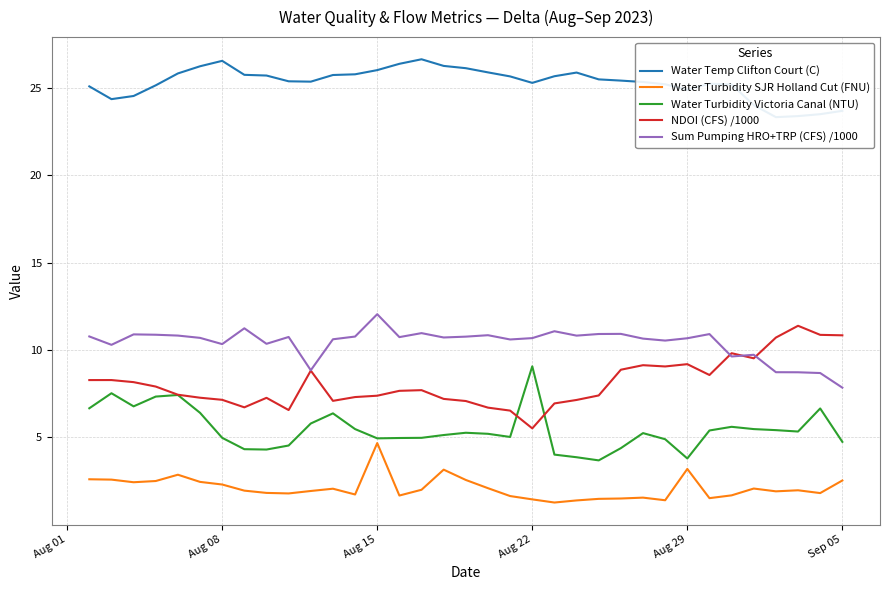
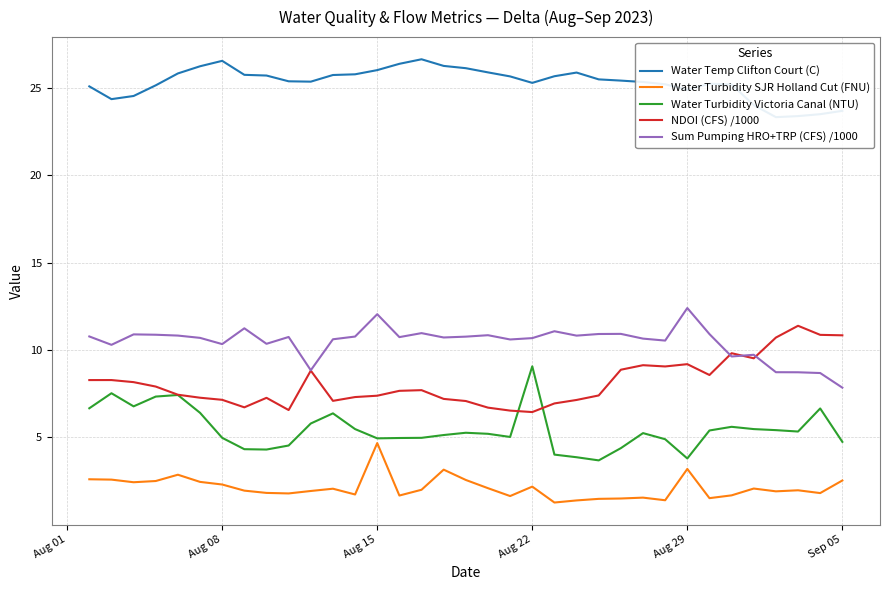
Water Turbidity SJR Holland Cut (FNU), Aug 22: 1.5 -> 2.2
NDOI (CFS) /1000, Aug 22: 5.5 -> 6.5
Sum Pumping HRO+TRP (CFS) /1000, Aug 29: 10.7 -> 12.4
